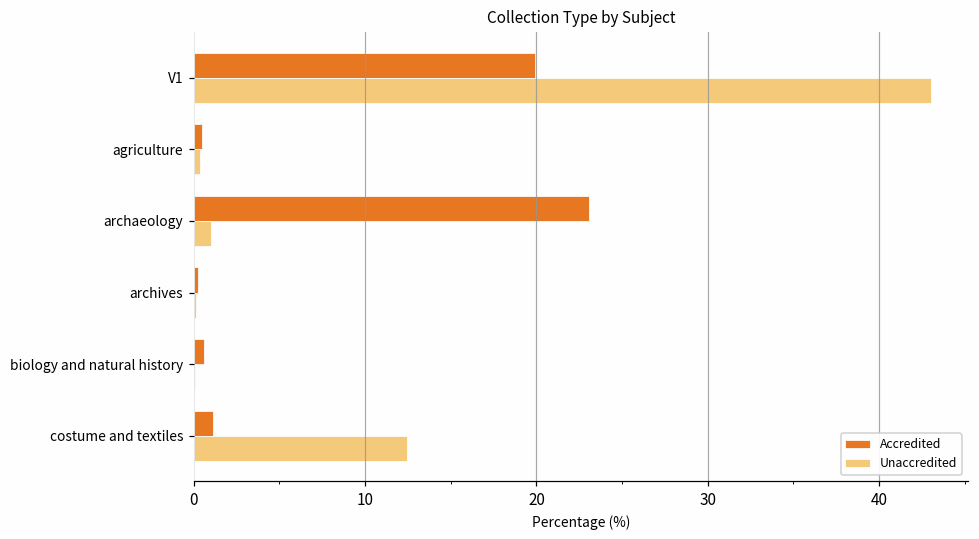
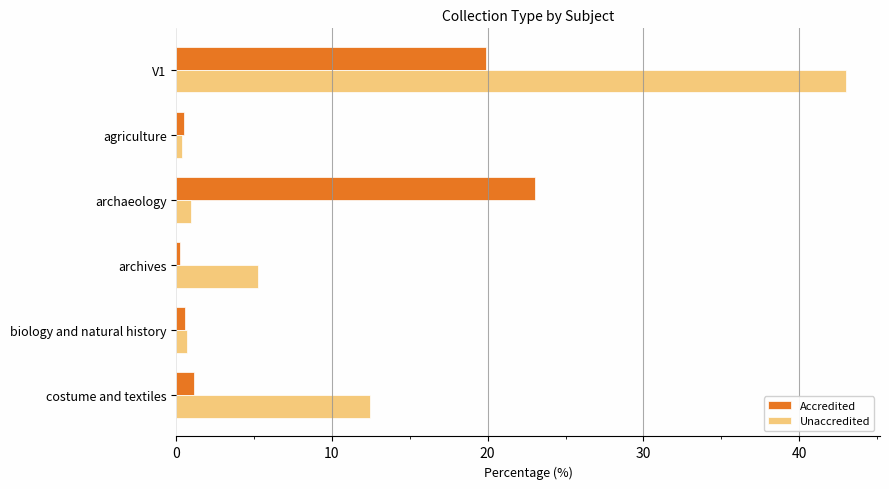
Unaccredited, archives: 0.2 -> 5.2
Unaccredited, biology and natural history: 0.1 -> 0.7
